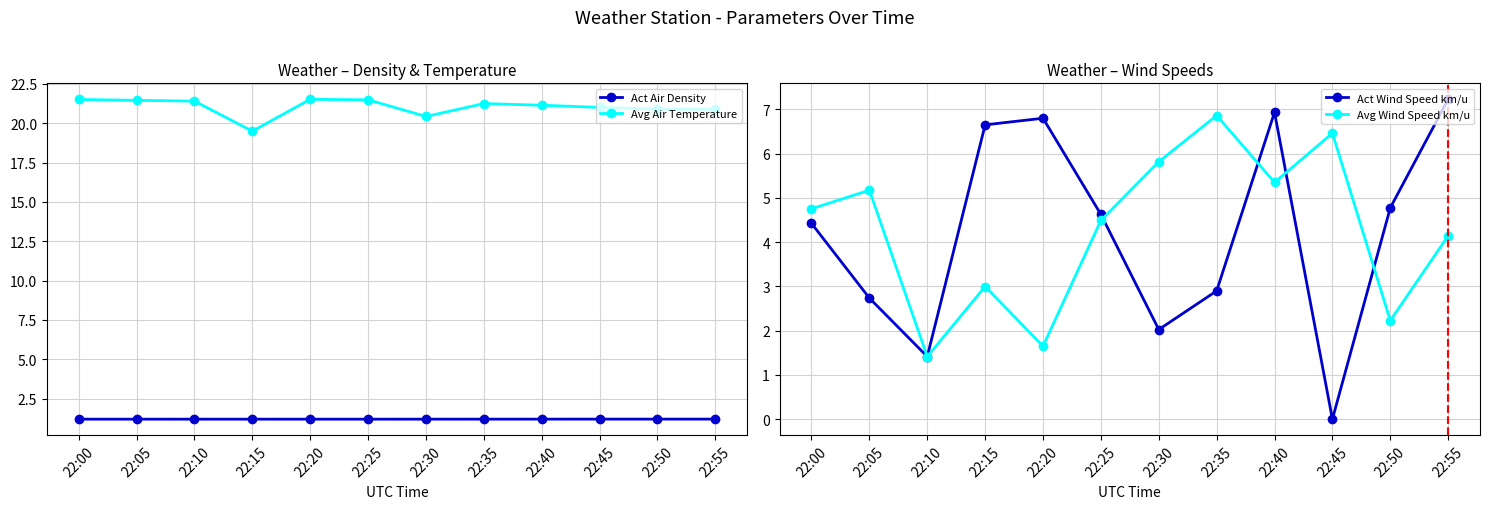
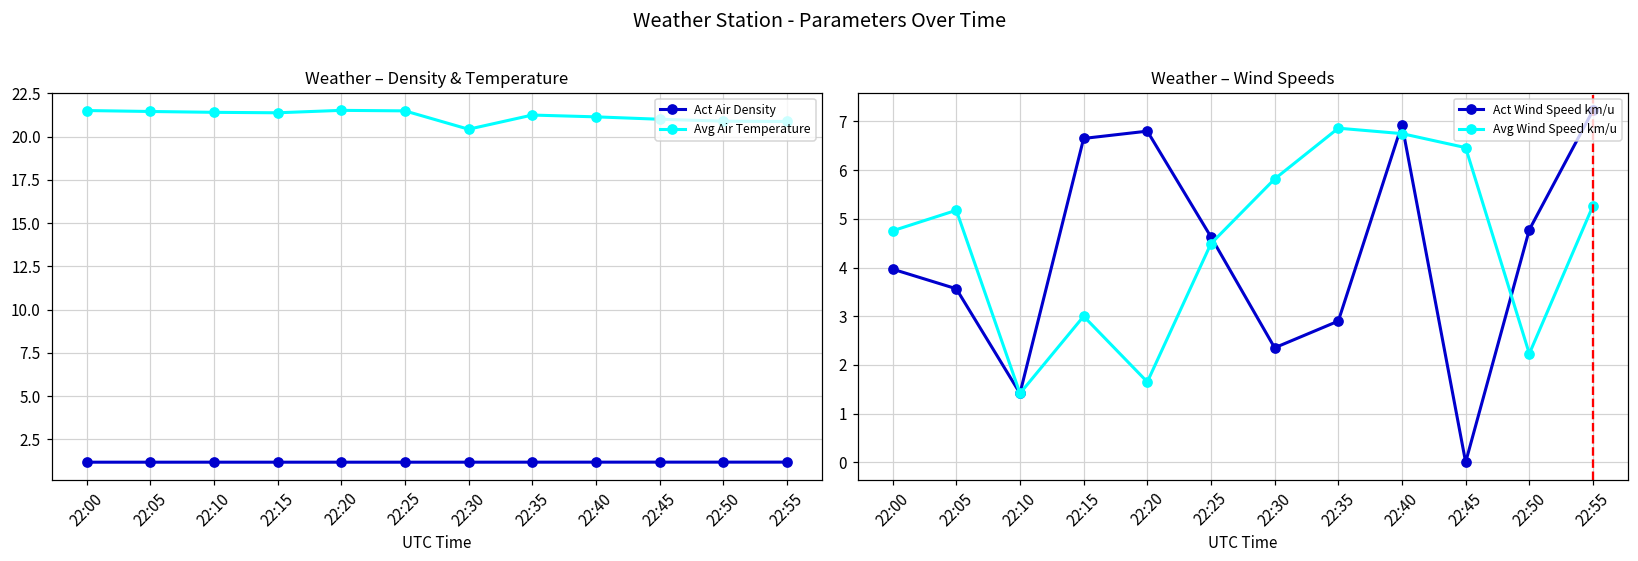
Weather – Density & Temperature, Avg Air Temperature, 22:15: 19.5 -> 21.4
Weather – Wind Speeds, Act Wind Speed km/u, 22:00: 4.4 -> 4.0
Weather – Wind Speeds, Act Wind Speed km/u, 22:05: 2.7 -> 3.6
Weather – Wind Speeds, Act Wind Speed km/u, 22:30: 2.0 -> 2.4
Weather – Wind Speeds, Avg Wind Speed km/u, 22:40: 5.4 -> 6.8
Weather – Wind Speeds, Avg Wind Speed km/u, 22:55: 4.1 -> 5.3
